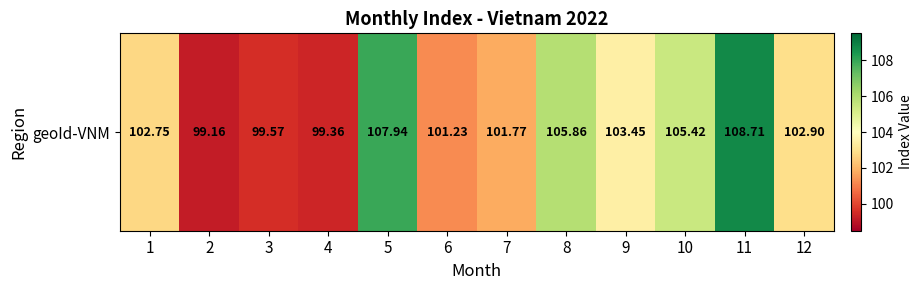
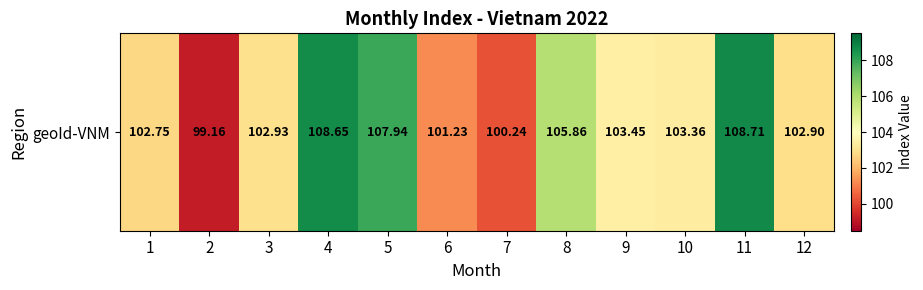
geoId-VNM, 3: 99.57 -> 102.93
geoId-VNM, 4: 99.36 -> 108.65
geoId-VNM, 7: 101.77 -> 100.24
geoId-VNM, 10: 105.42 -> 103.36
